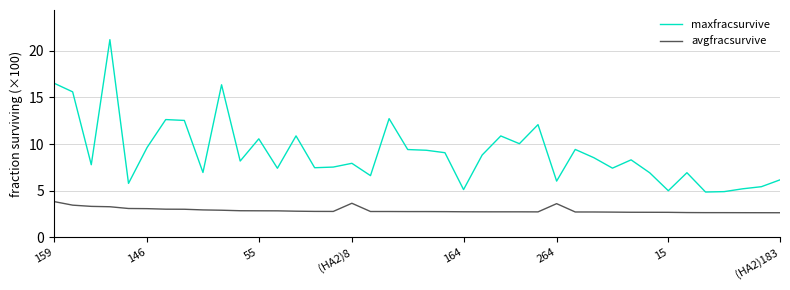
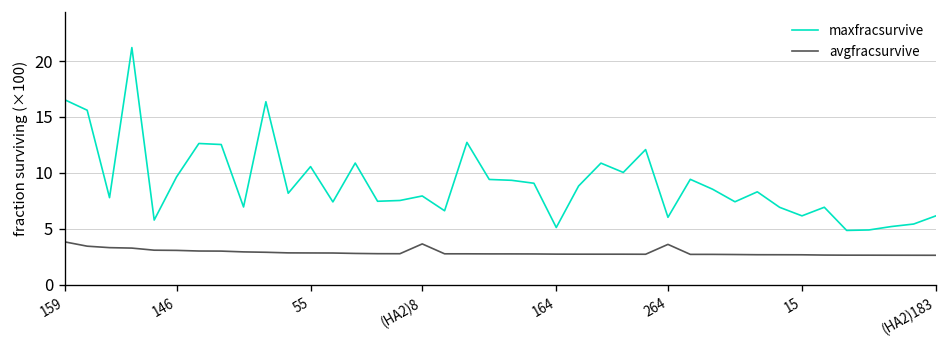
maxfracsurvive, 15: 5 -> 6
